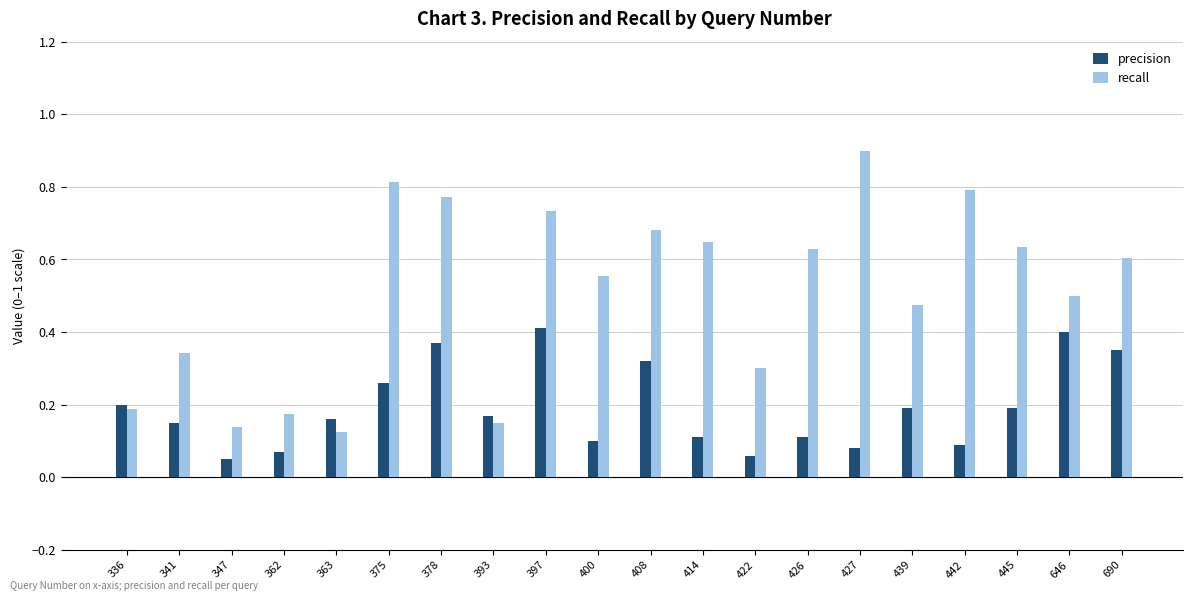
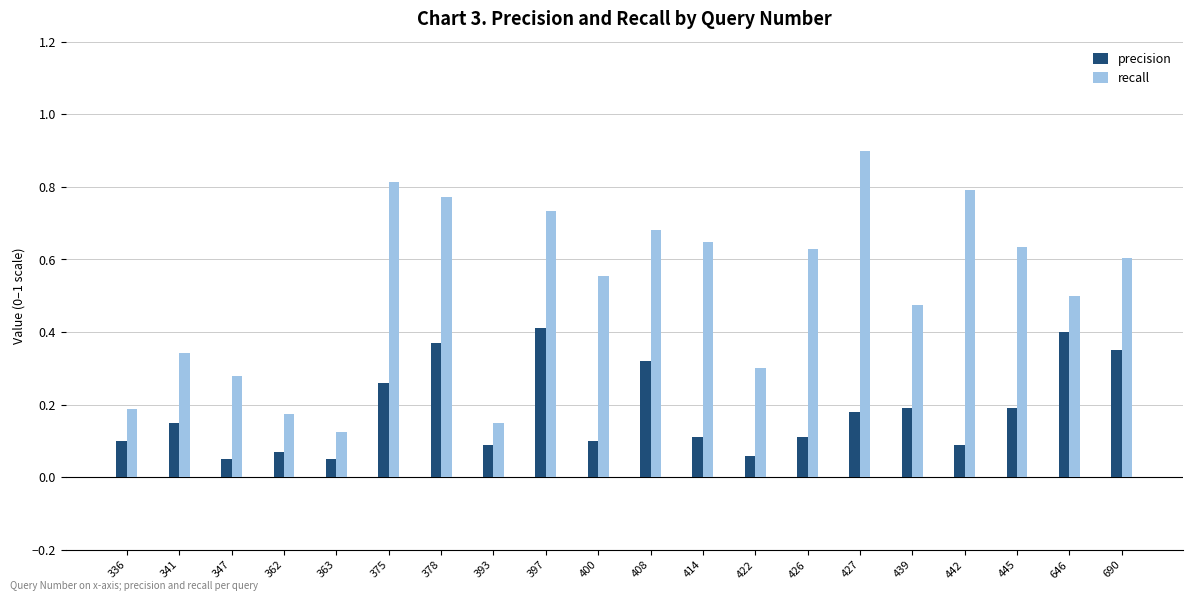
precision, 336: 0.2 -> 0.1
recall, 347: 0.14 -> 0.28
precision, 363: 0.16 -> 0.05
precision, 393: 0.17 -> 0.09
precision, 427: 0.08 -> 0.18
